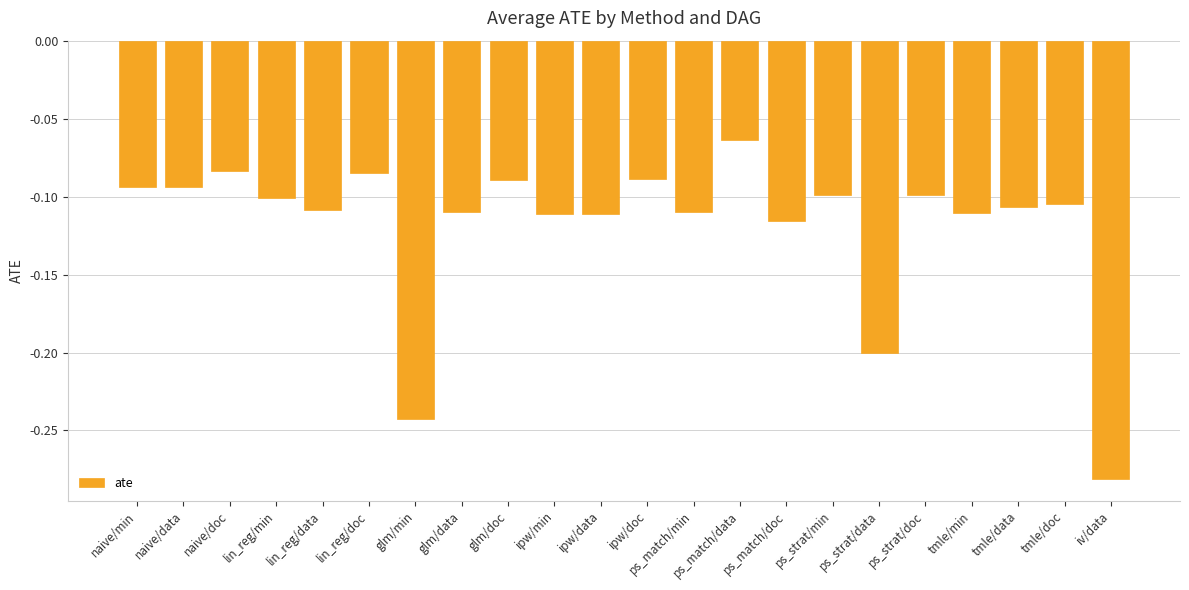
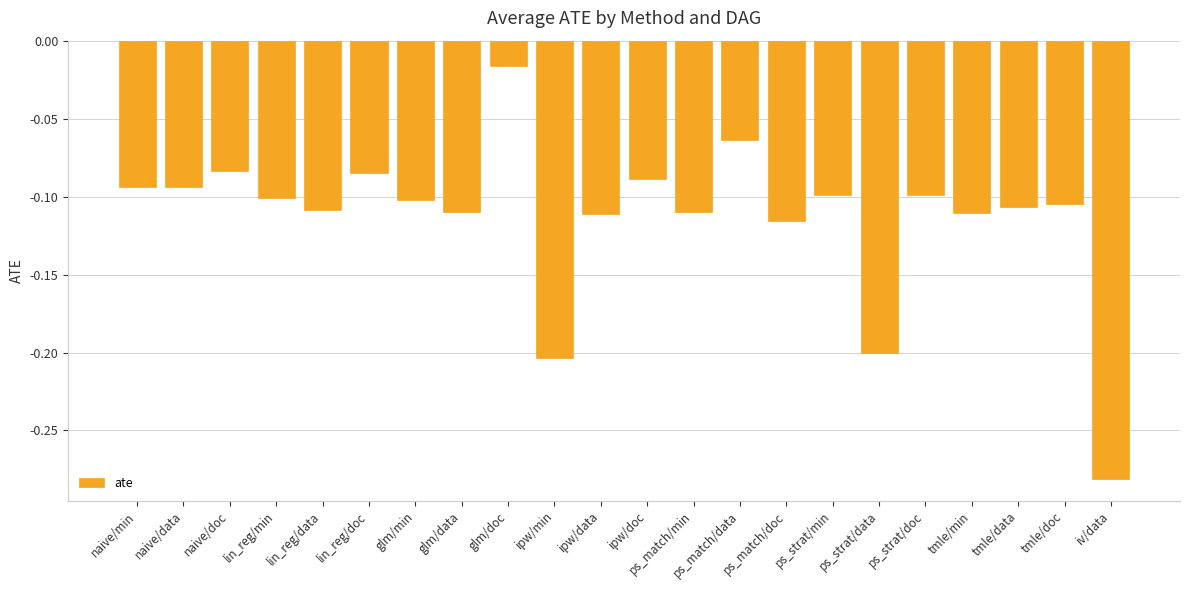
glm/min: -0.243 -> -0.102
glm/doc: -0.090 -> -0.016
ipw/min: -0.111 -> -0.204
